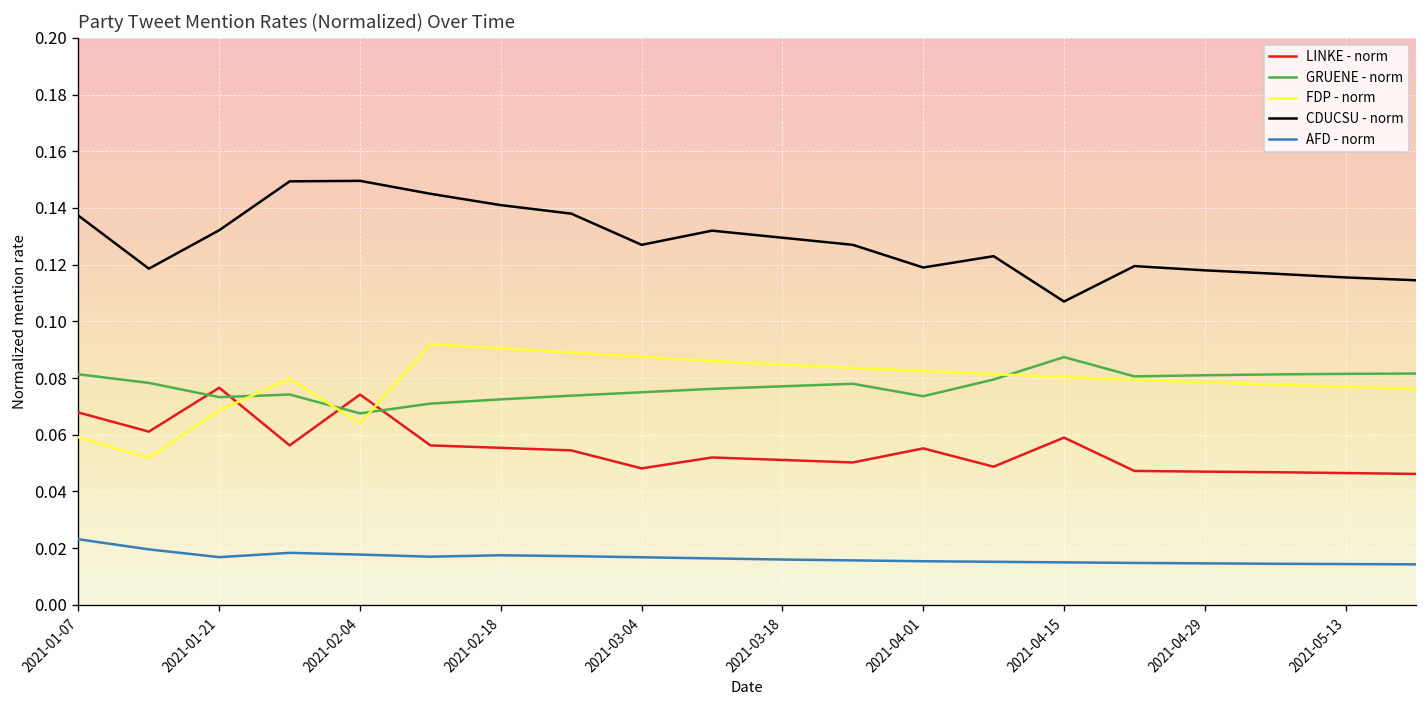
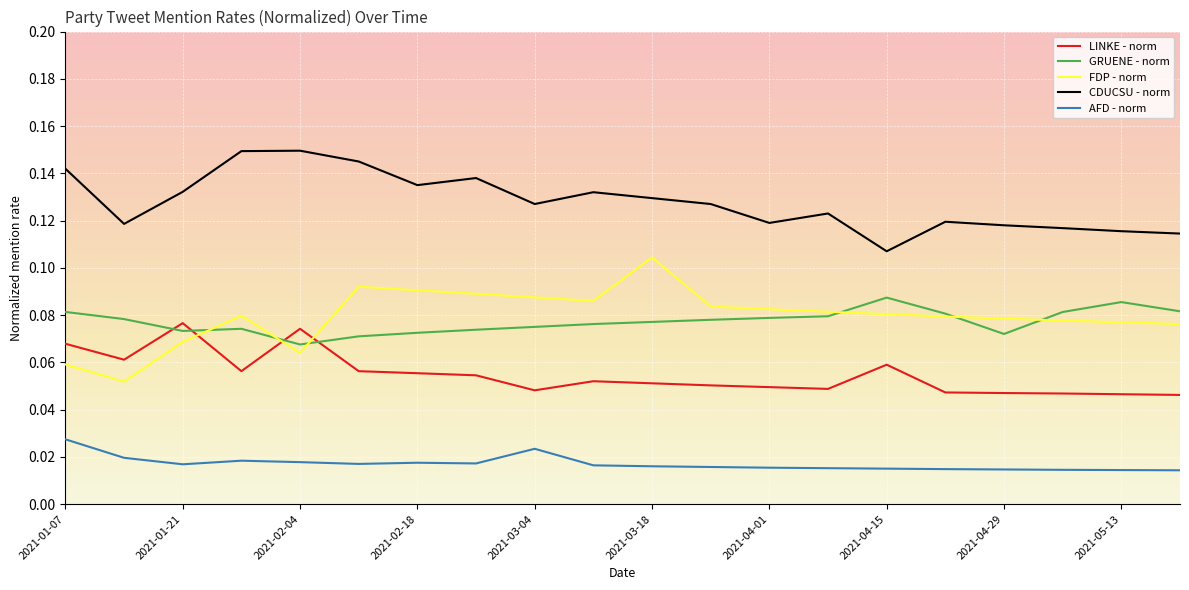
CDUCSU - norm, 2021-01-07: 0.137 -> 0.142
AFD - norm, 2021-01-07: 0.023 -> 0.027
CDUCSU - norm, 2021-02-18: 0.141 -> 0.135
AFD - norm, 2021-03-04: 0.017 -> 0.023
FDP - norm, 2021-03-18: 0.085 -> 0.104
LINKE - norm, 2021-04-01: 0.055 -> 0.050
GRUENE - norm, 2021-04-01: 0.074 -> 0.079
GRUENE - norm, 2021-04-29: 0.081 -> 0.072
GRUENE - norm, 2021-05-13: 0.082 -> 0.086
